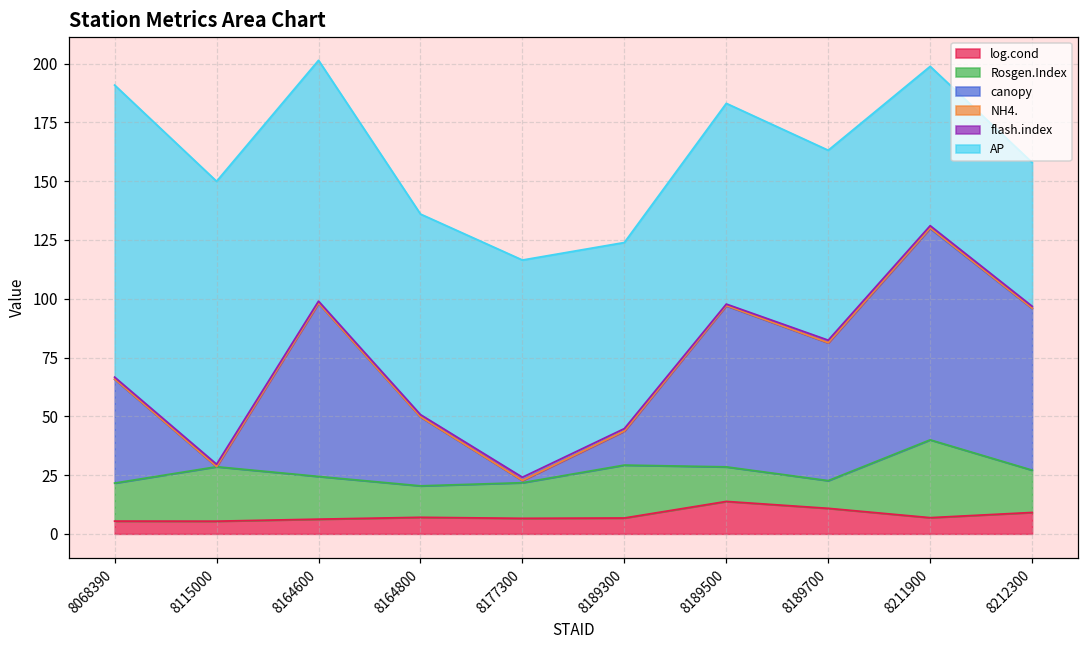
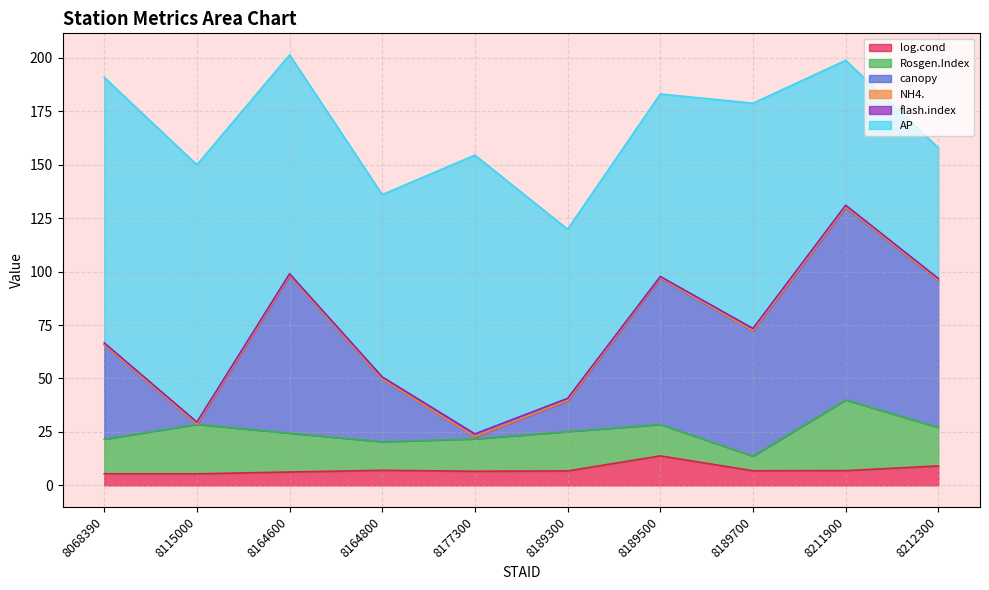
AP, 8177300: 92 -> 130
Rosgen.Index, 8189300: 22 -> 18
log.cond, 8189700: 11 -> 7
Rosgen.Index, 8189700: 12 -> 7
AP, 8189700: 81 -> 105
